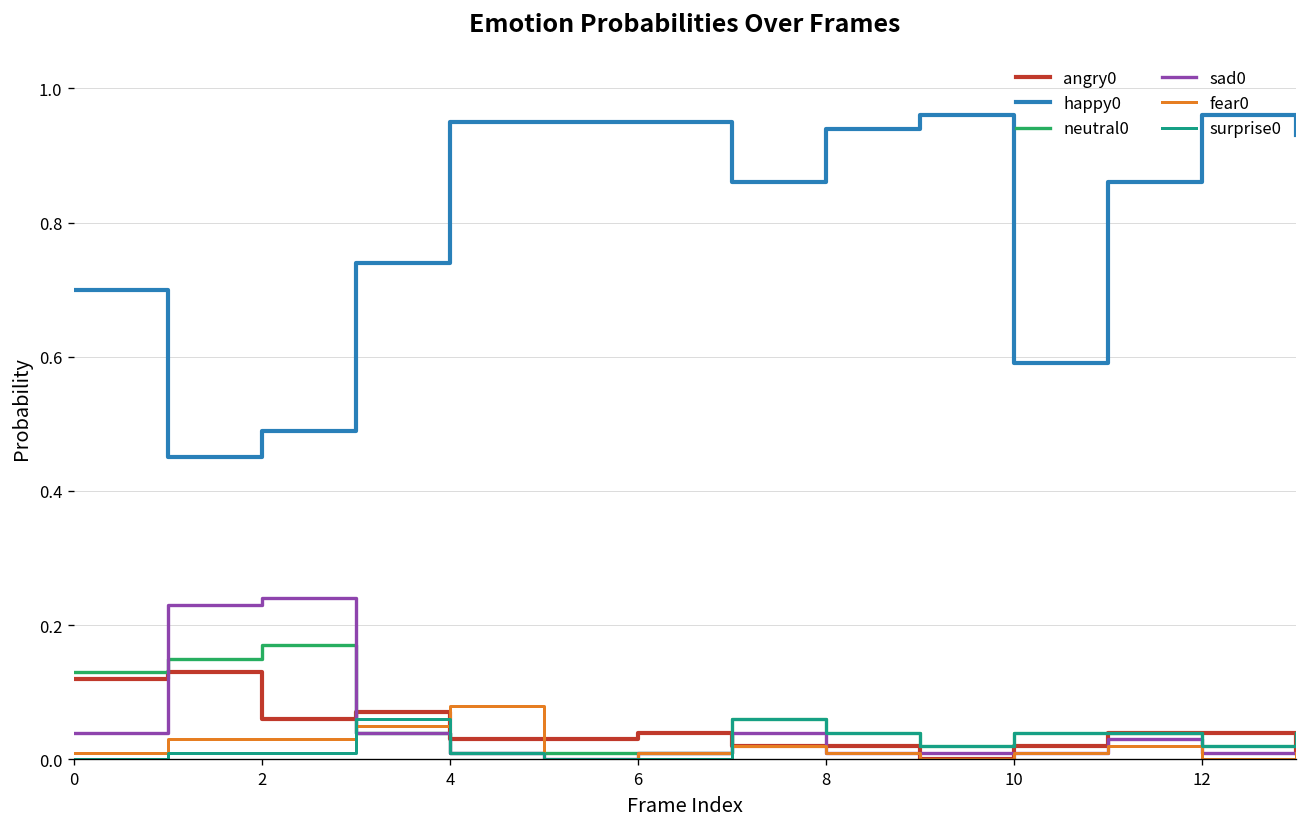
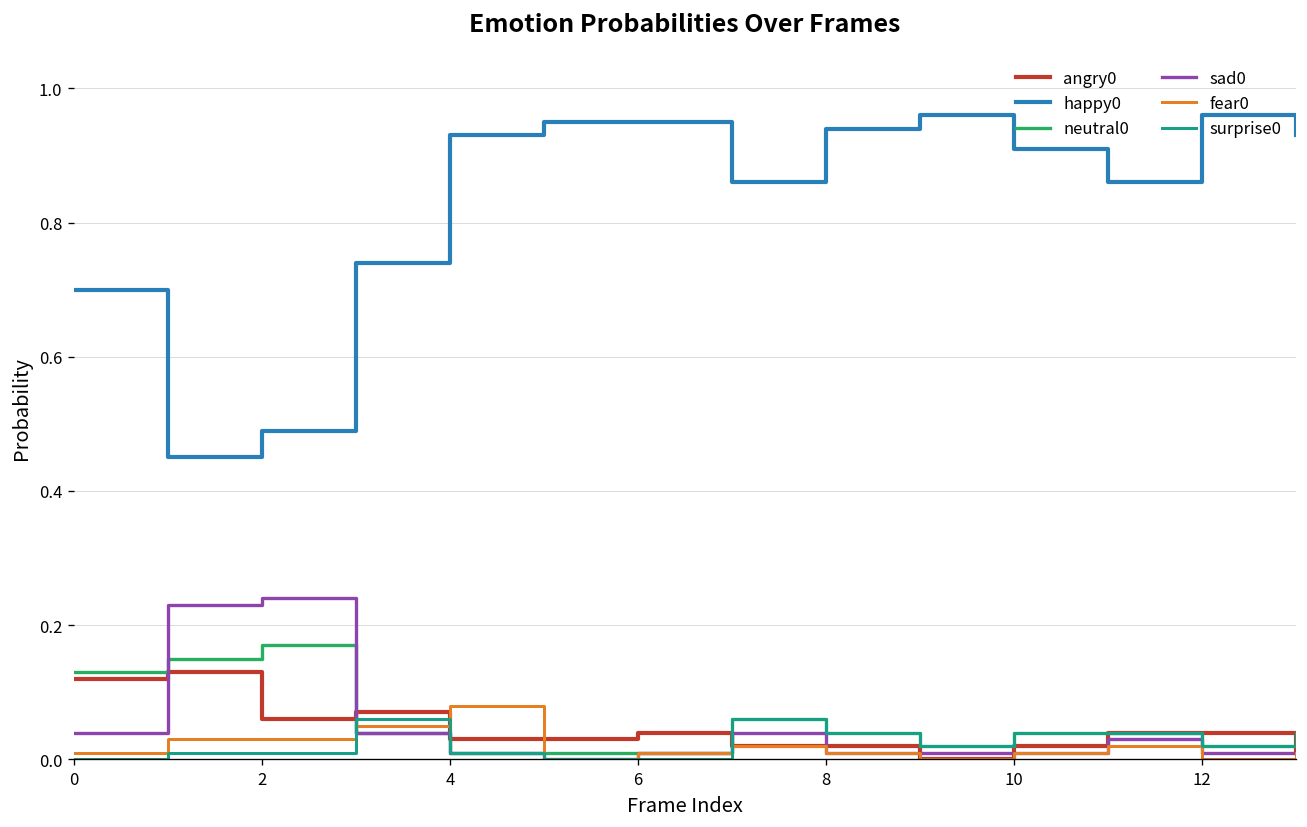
happy0, 4: 0.95 -> 0.93
happy0, 10: 0.59 -> 0.91
